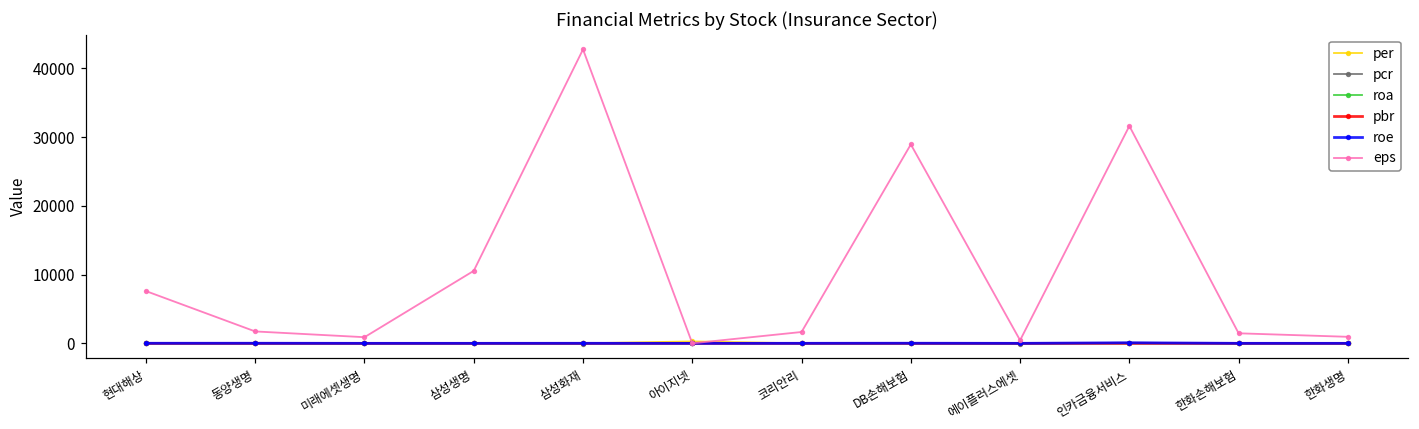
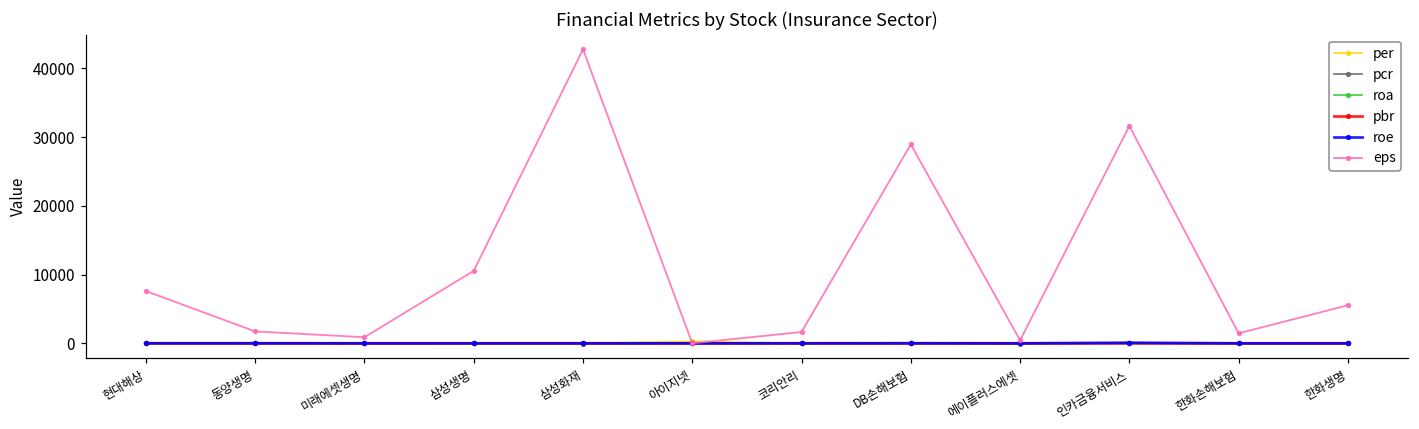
eps, 한화생명: 1000 -> 6000
